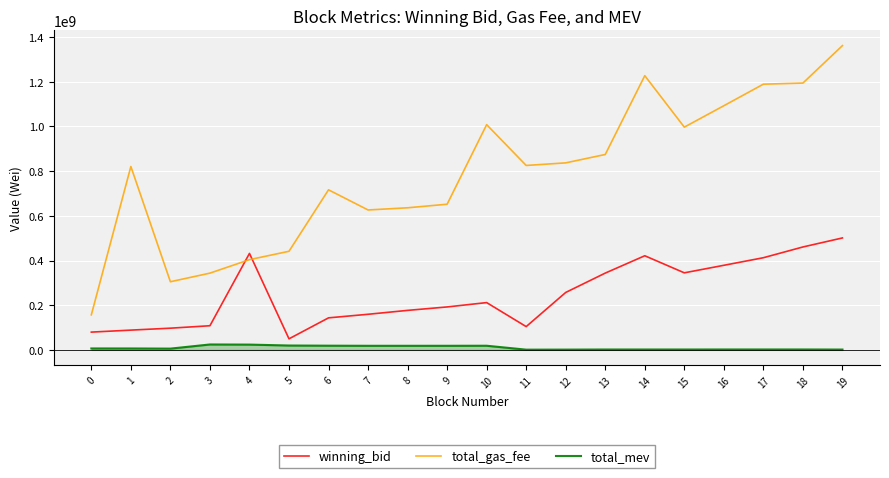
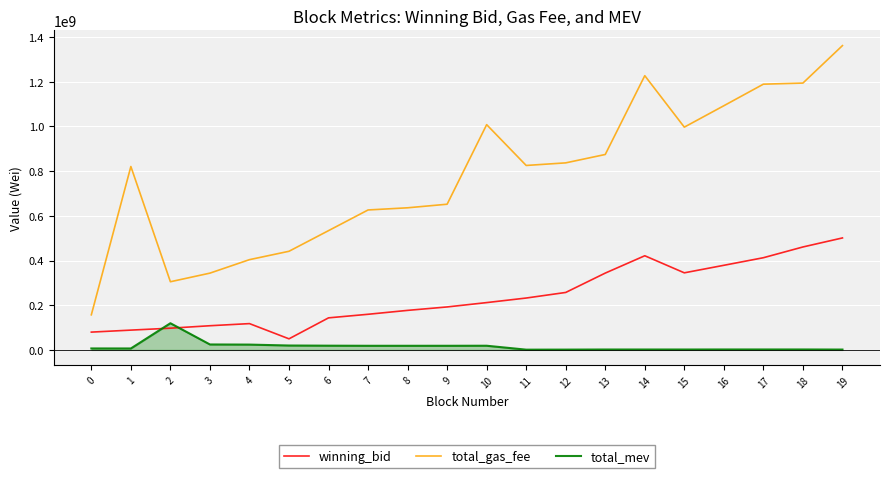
total_mev, 2: 10000000 -> 120000000
winning_bid, 4: 430000000 -> 120000000
total_gas_fee, 6: 720000000 -> 530000000
winning_bid, 11: 100000000 -> 230000000
